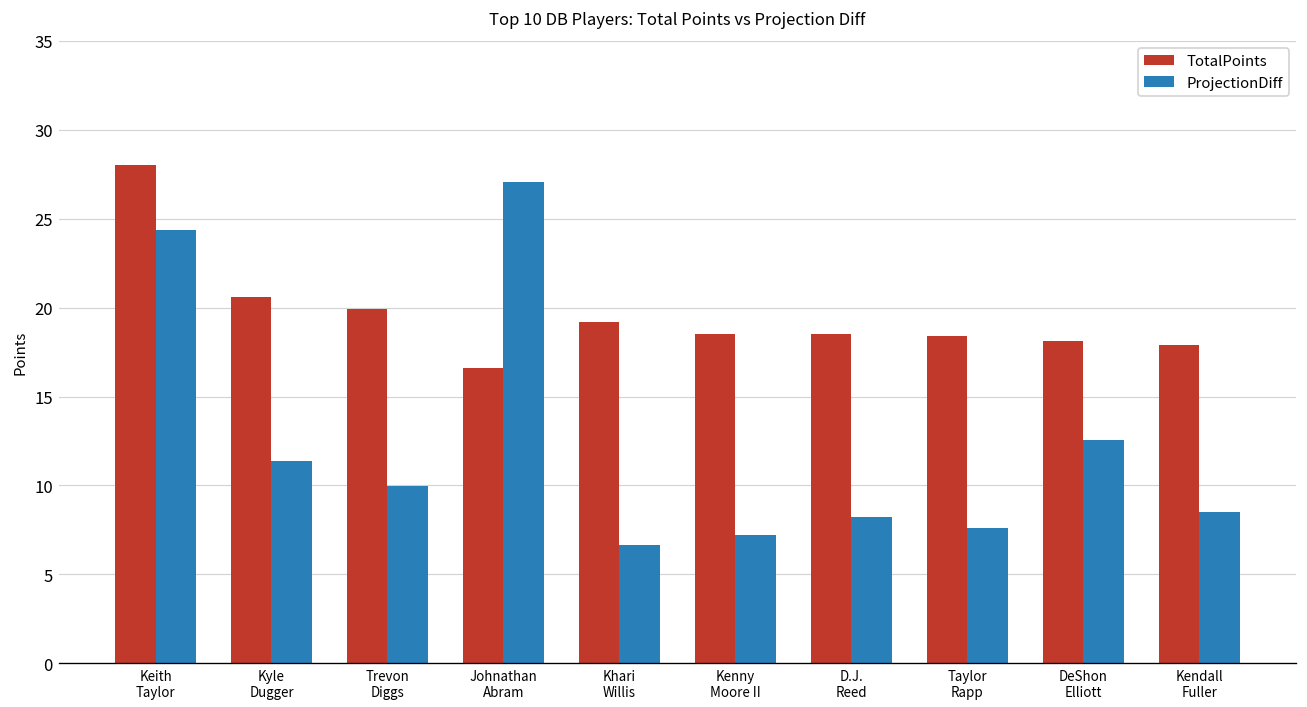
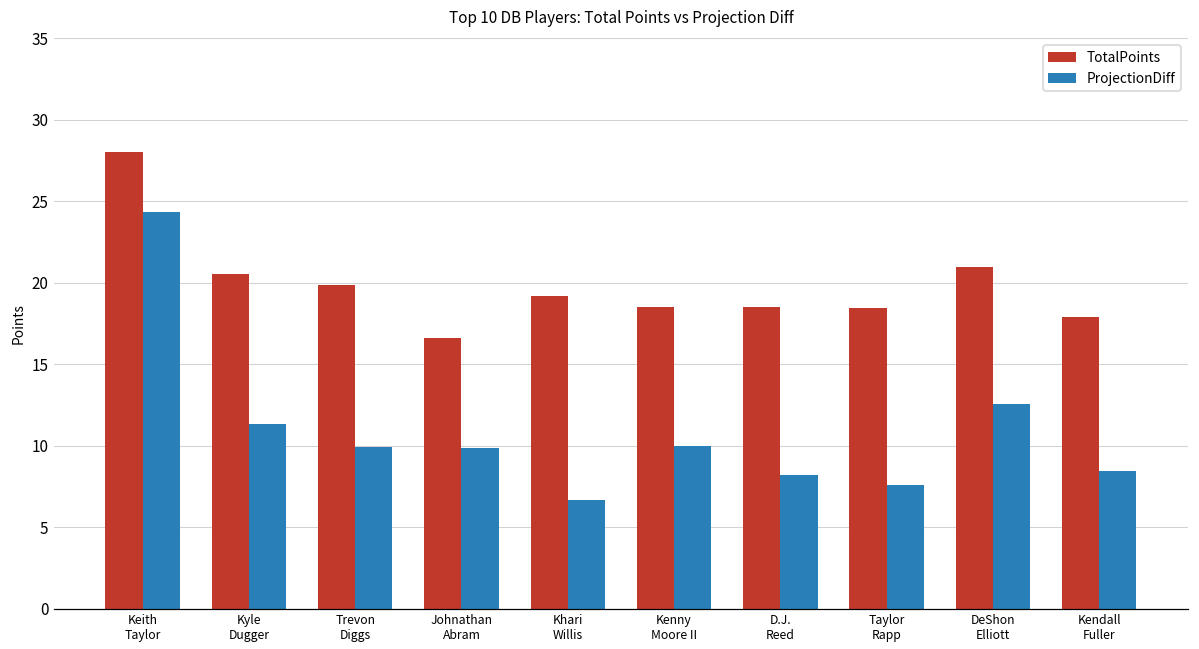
ProjectionDiff, Johnathan Abram: 27.1 -> 9.8
ProjectionDiff, Kenny Moore II: 7.2 -> 10.0
TotalPoints, DeShon Elliott: 18.1 -> 21.0
